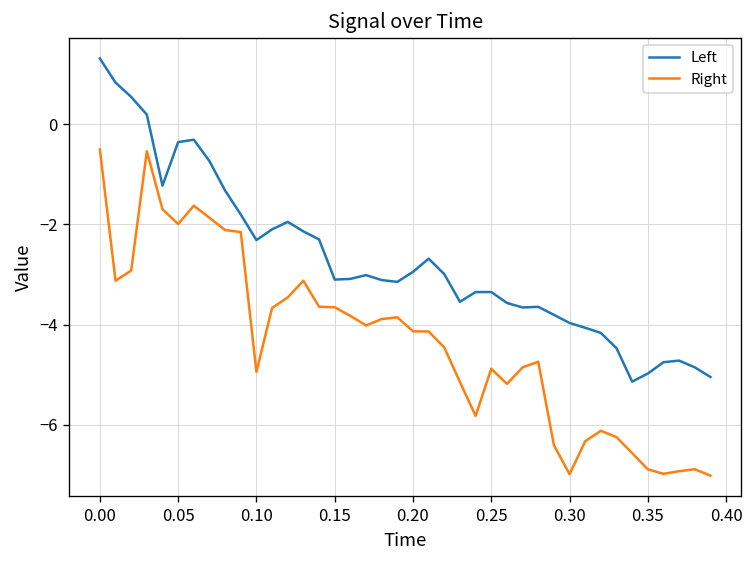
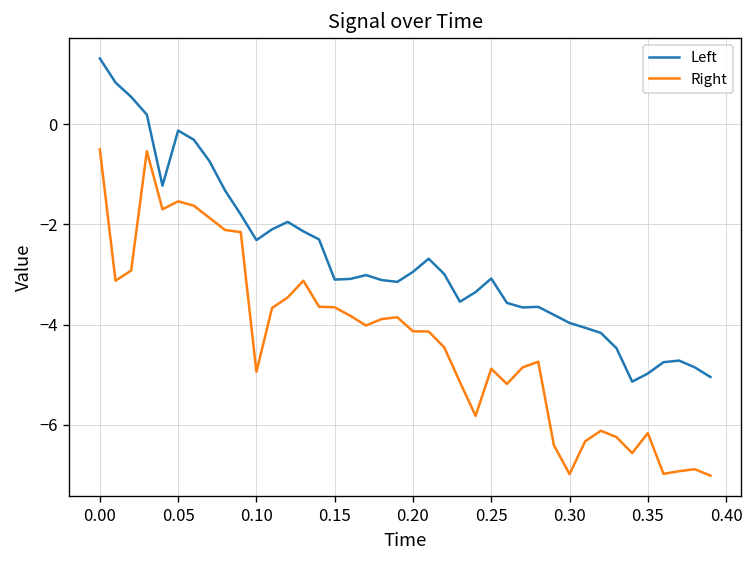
Left, 0.05: -0.4 -> -0.1
Right, 0.05: -2.0 -> -1.5
Left, 0.25: -3.4 -> -3.1
Right, 0.35: -6.9 -> -6.2
